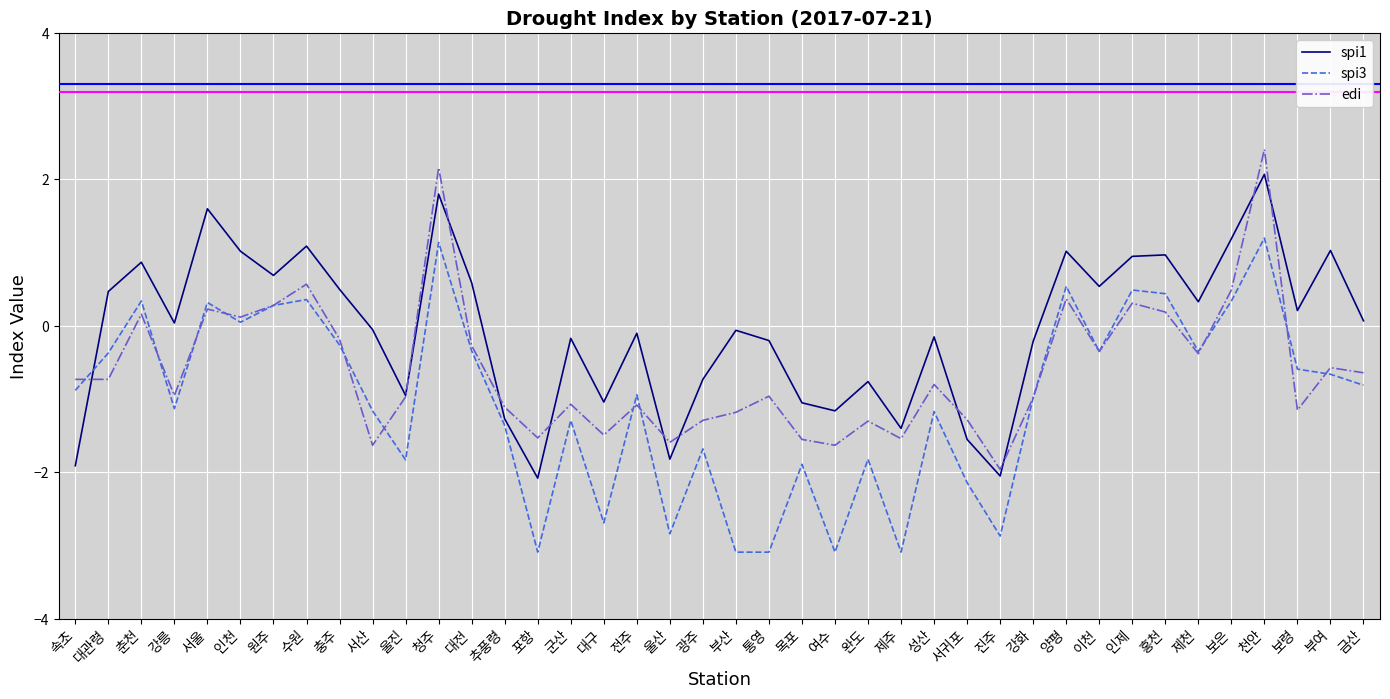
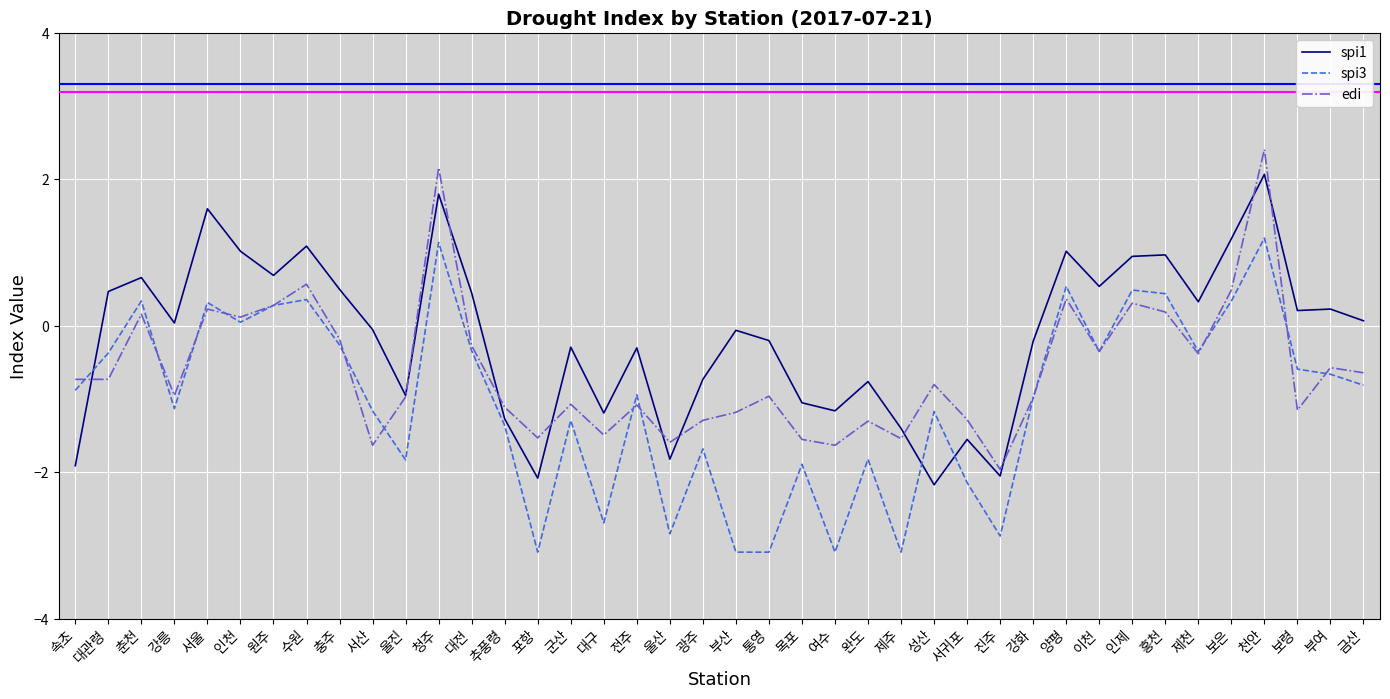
spi1, 춘천: 0.9 -> 0.7
spi1, 대전: 0.6 -> 0.5
spi1, 군산: -0.2 -> -0.3
spi1, 대구: -1.0 -> -1.2
spi1, 전주: -0.1 -> -0.3
spi1, 성산: -0.2 -> -2.2
spi1, 부여: 1.0 -> 0.2
